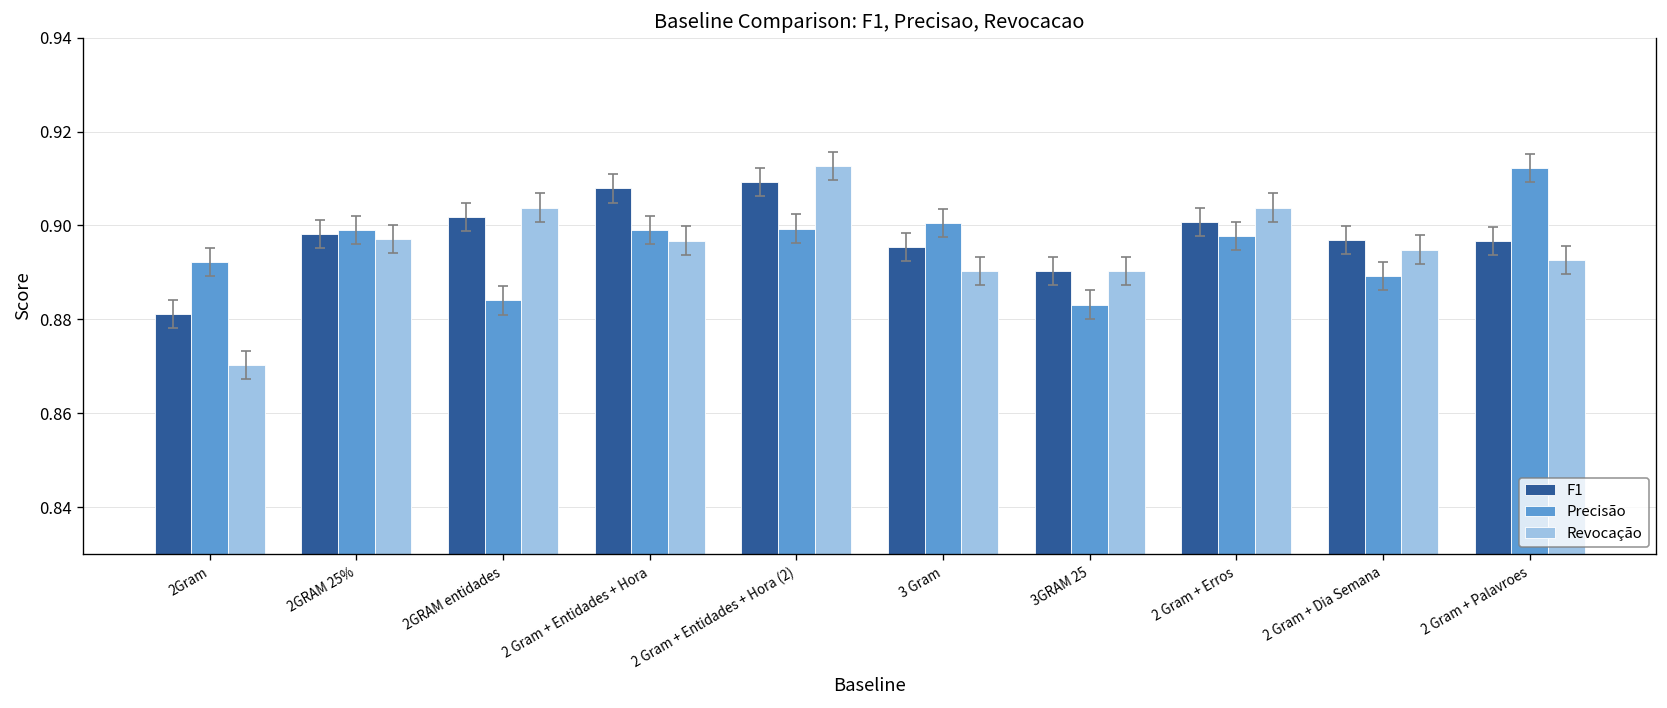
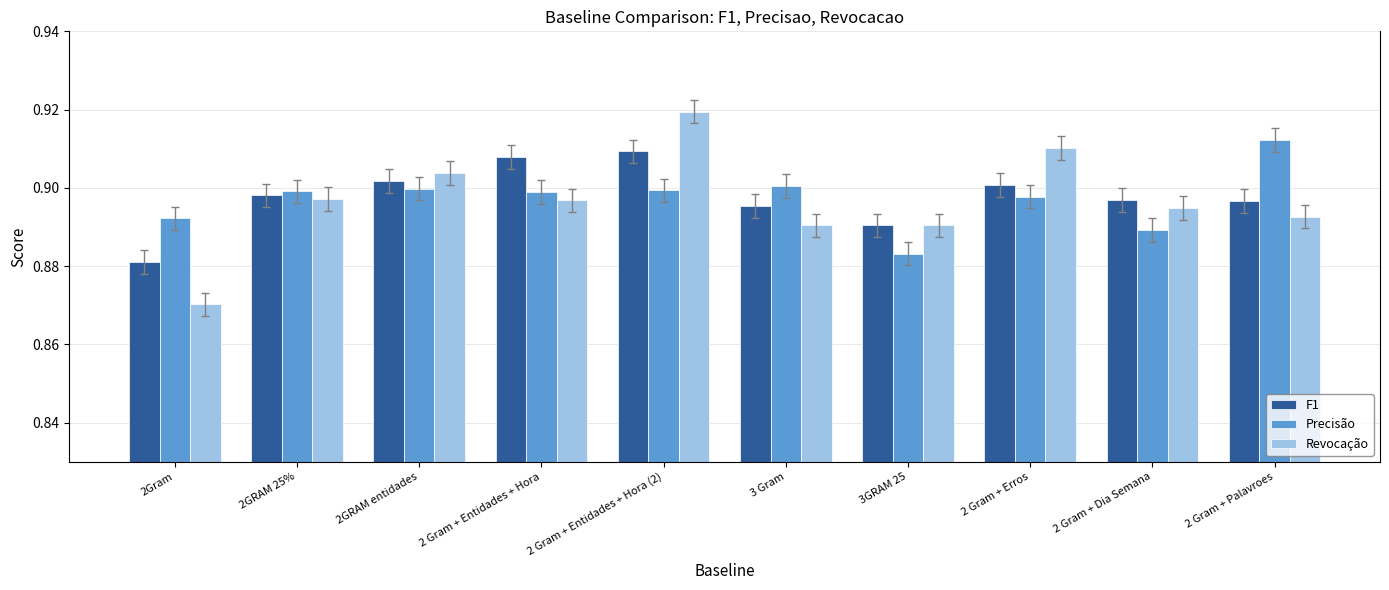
Precisão, 2GRAM entidades: 0.884 -> 0.900
Revocação, 2 Gram + Entidades + Hora (2): 0.913 -> 0.919
Revocação, 2 Gram + Erros: 0.904 -> 0.910
